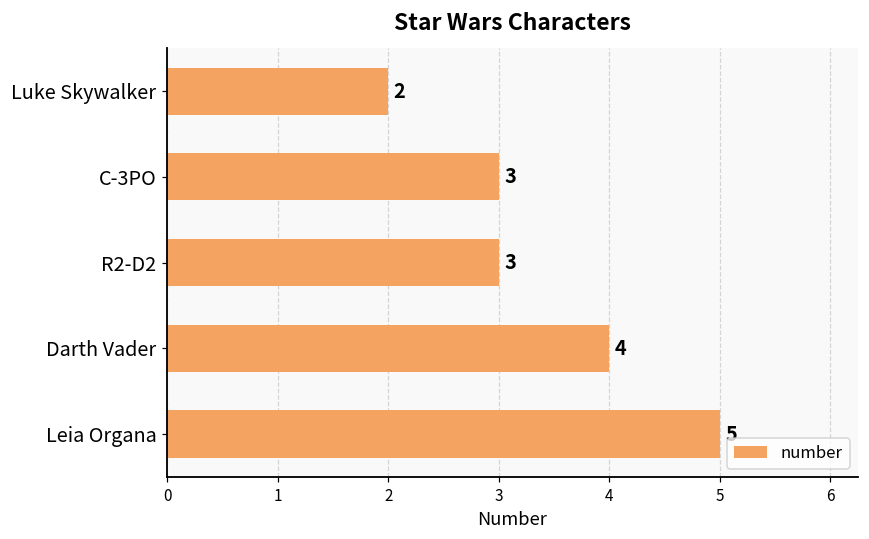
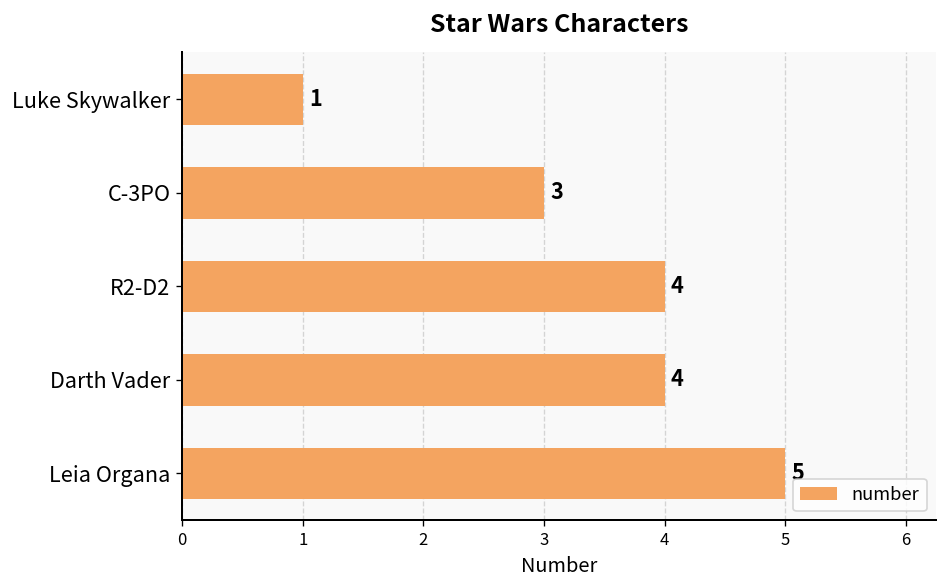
Luke Skywalker: 2 -> 1
R2-D2: 3 -> 4
